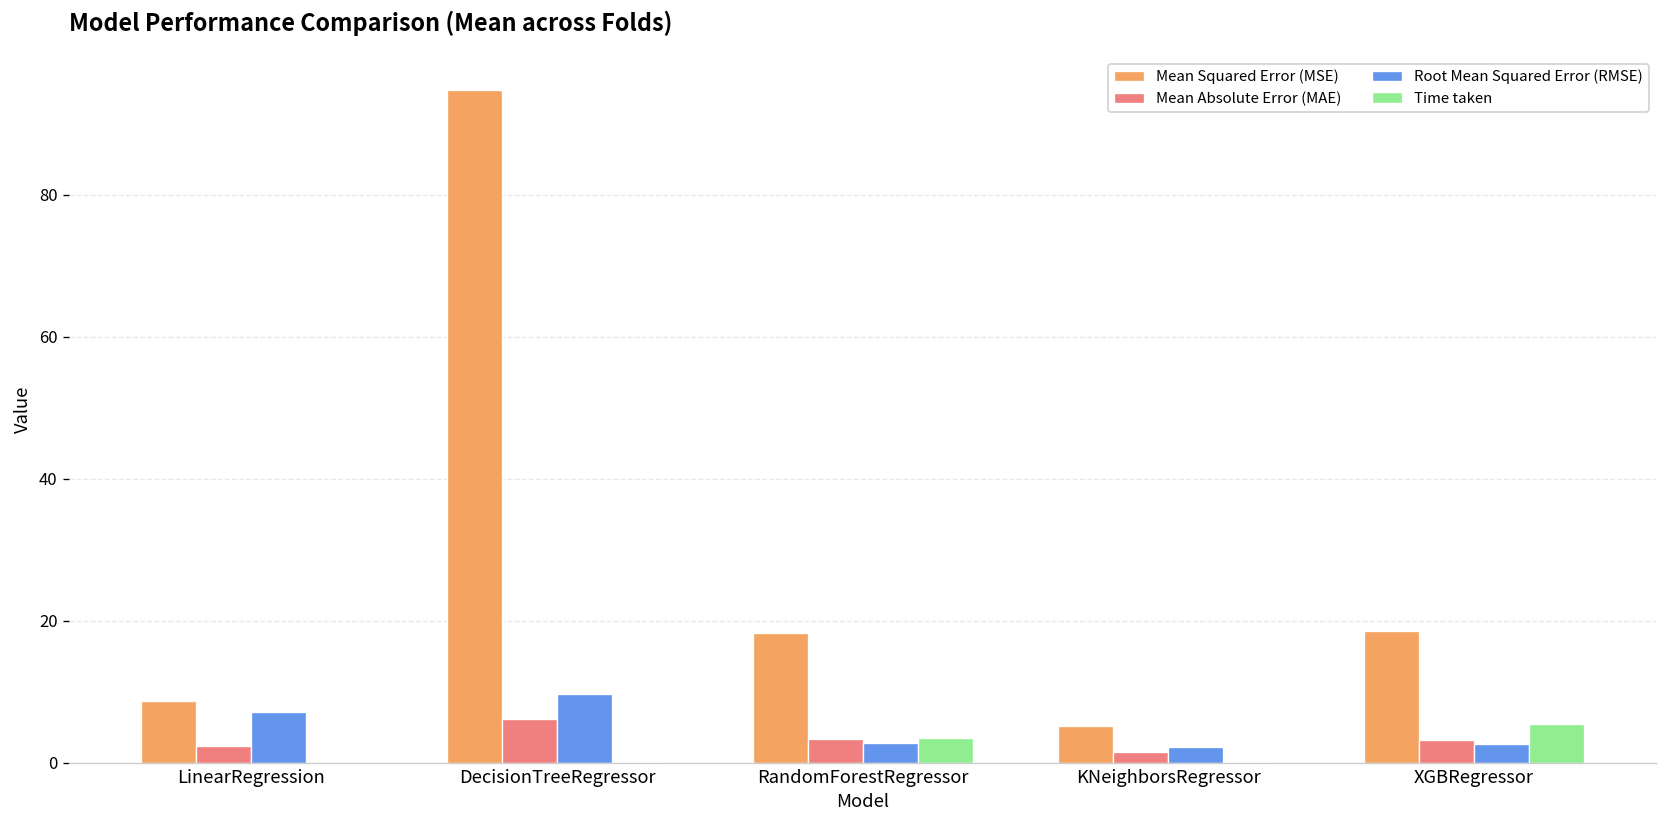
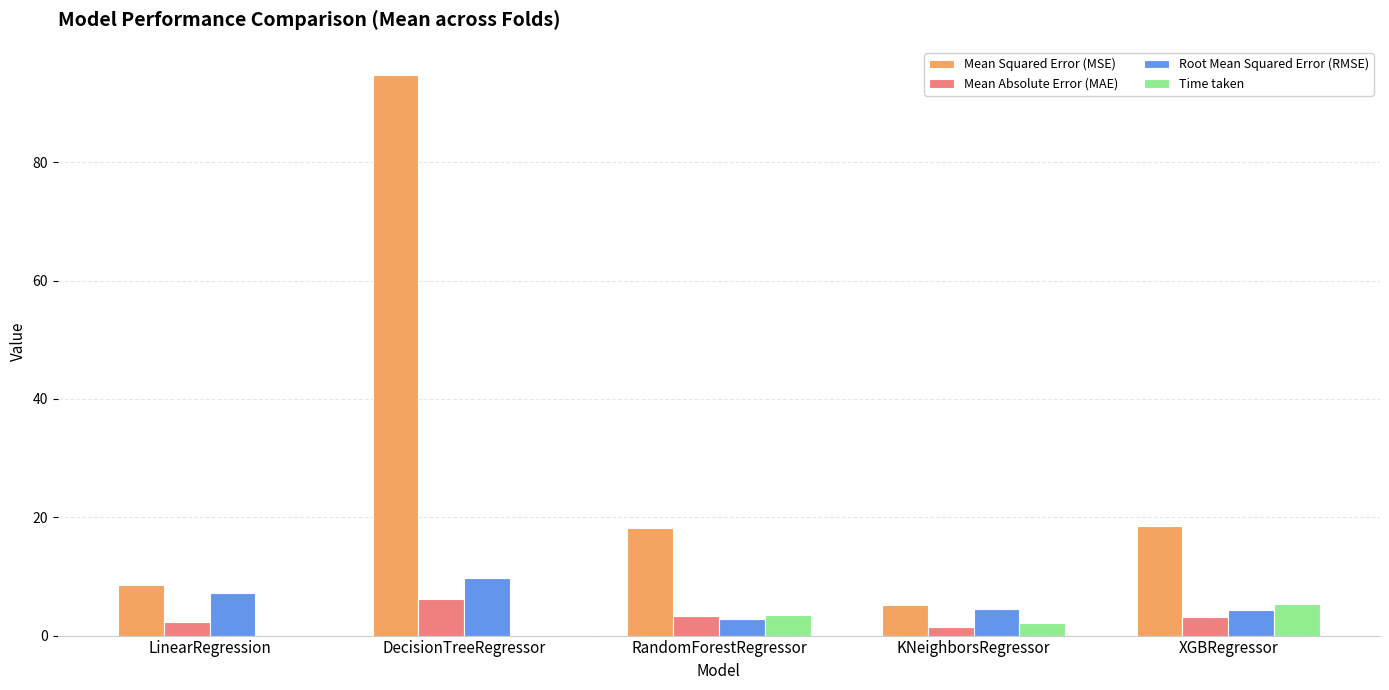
Root Mean Squared Error (RMSE), KNeighborsRegressor: 2 -> 5
Time taken, KNeighborsRegressor: 0 -> 2
Root Mean Squared Error (RMSE), XGBRegressor: 3 -> 4
